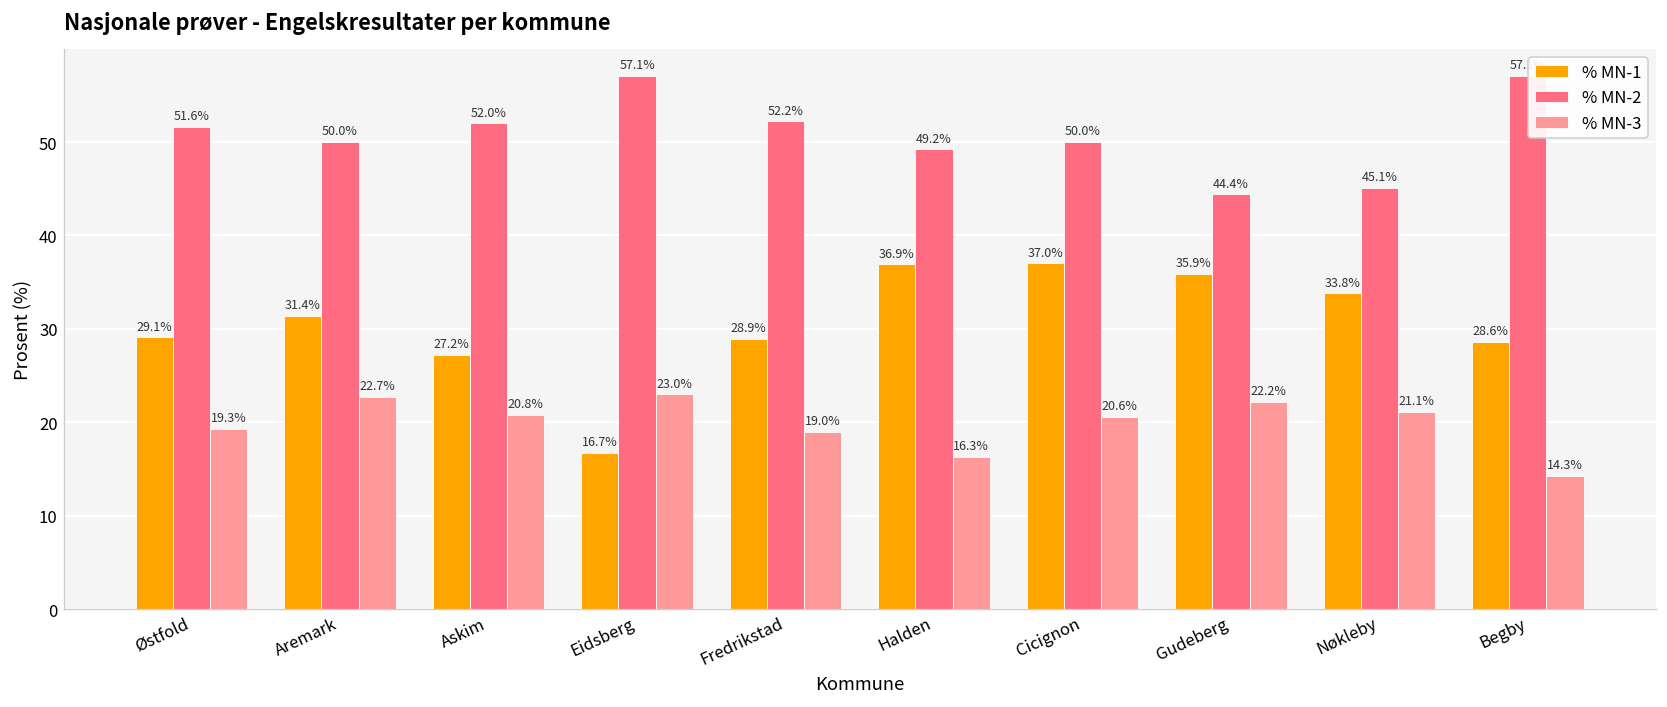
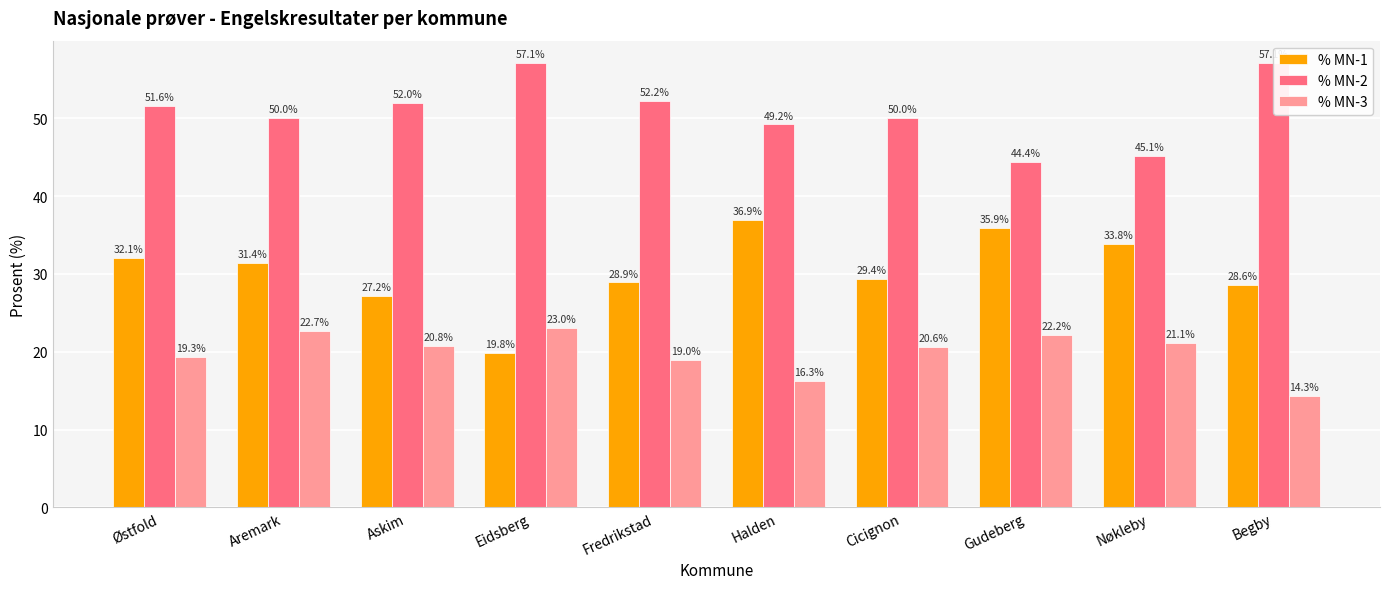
% MN-1, Østfold: 29.1% -> 32.1%
% MN-1, Eidsberg: 16.7% -> 19.8%
% MN-1, Cicignon: 37.0% -> 29.4%
